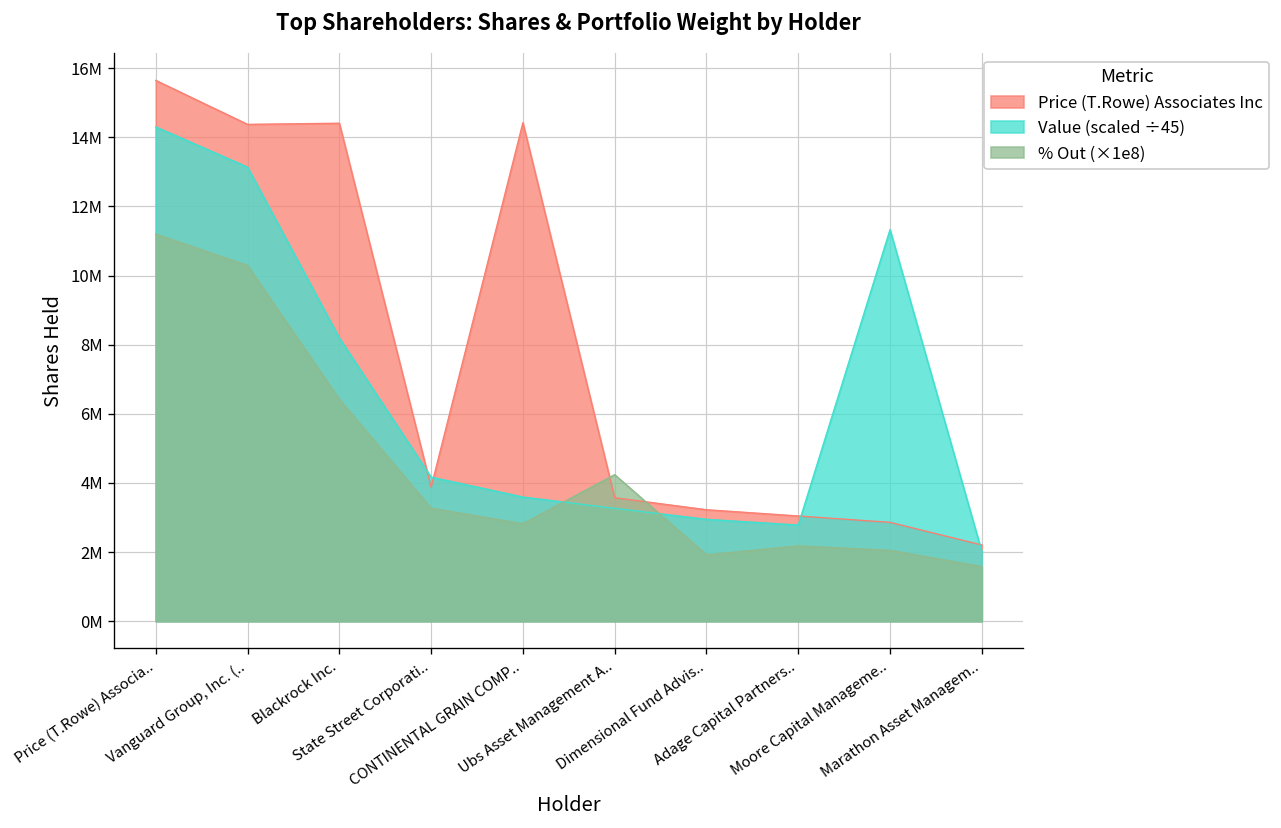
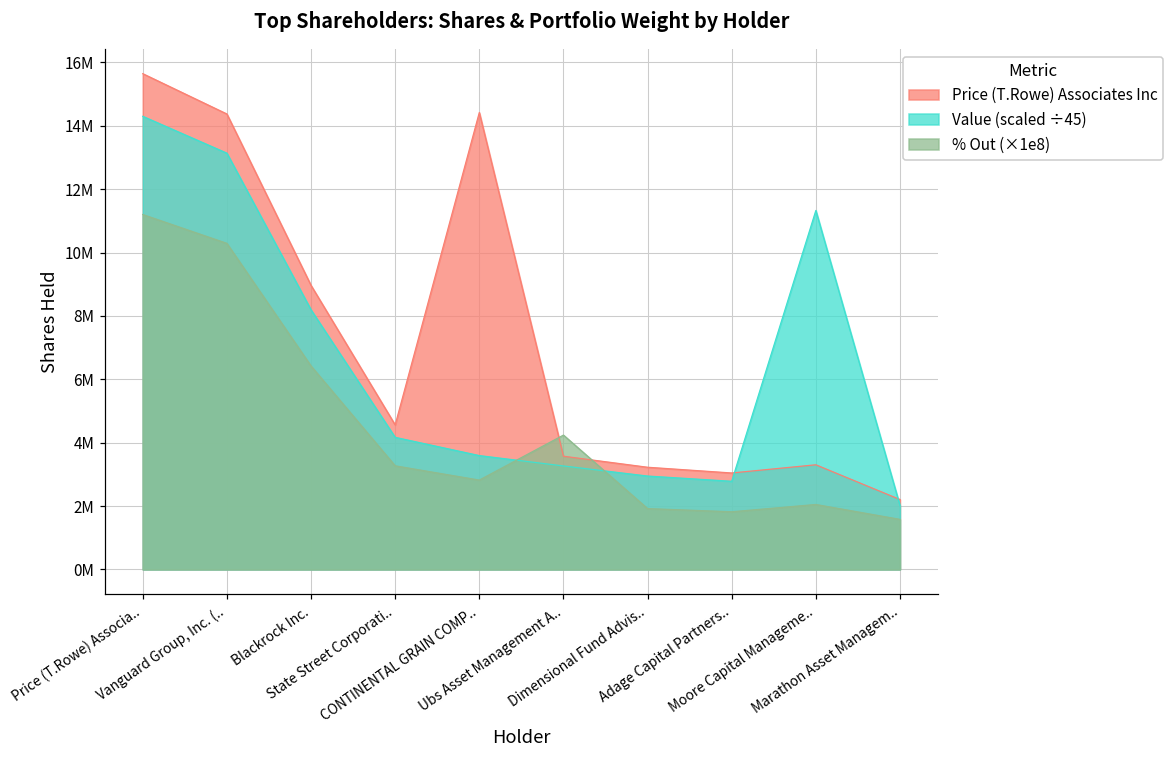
Price (T.Rowe) Associates Inc, Blackrock Inc.: 14400000 -> 9000000
Price (T.Rowe) Associates Inc, State Street Corporati..: 3900000 -> 4600000
% Out (×1e8), Adage Capital Partners..: 2200000 -> 1800000
Price (T.Rowe) Associates Inc, Moore Capital Manageme..: 2900000 -> 3300000
